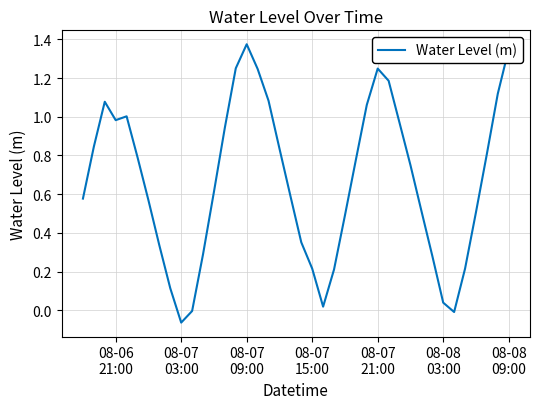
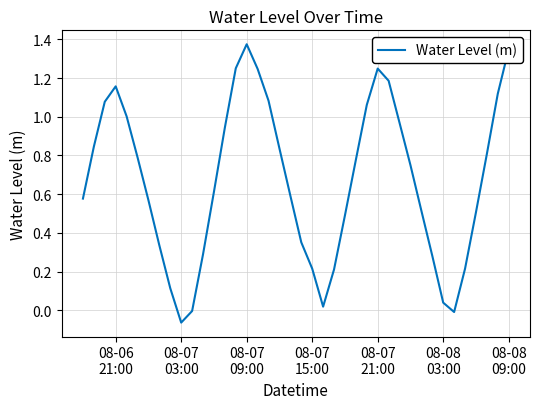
08-06 21:00: 0.98 -> 1.16
